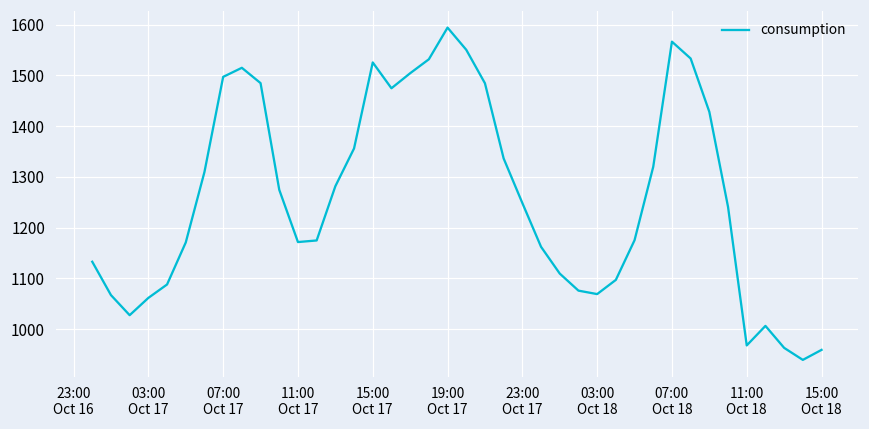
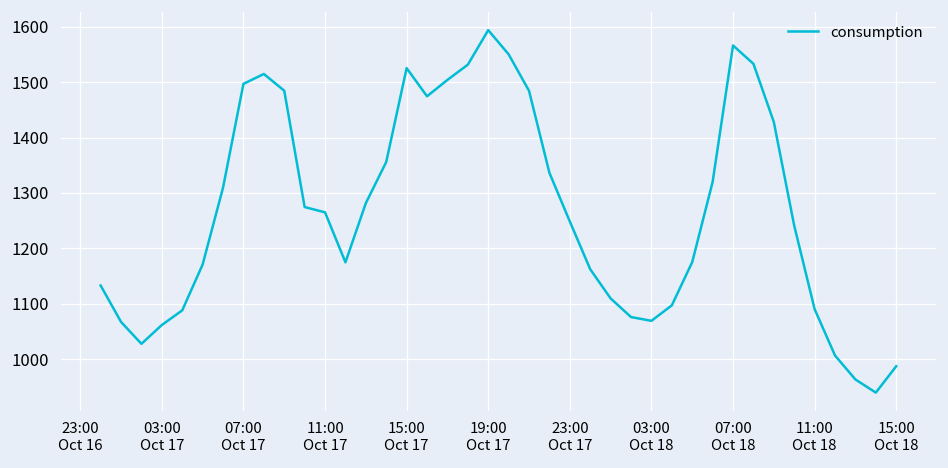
11:00 Oct 17: 1170 -> 1260
11:00 Oct 18: 970 -> 1090
15:00 Oct 18: 960 -> 990
